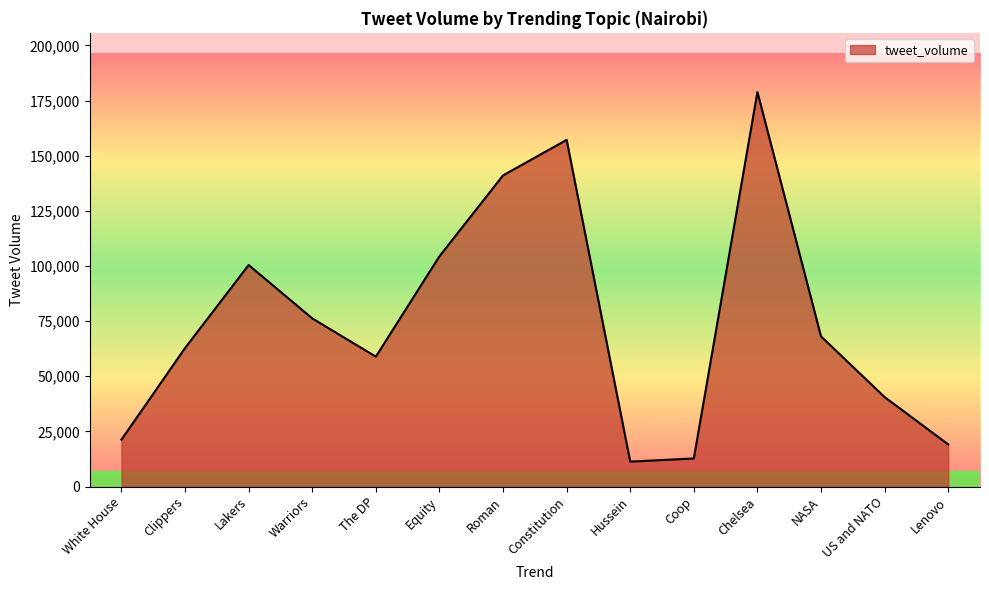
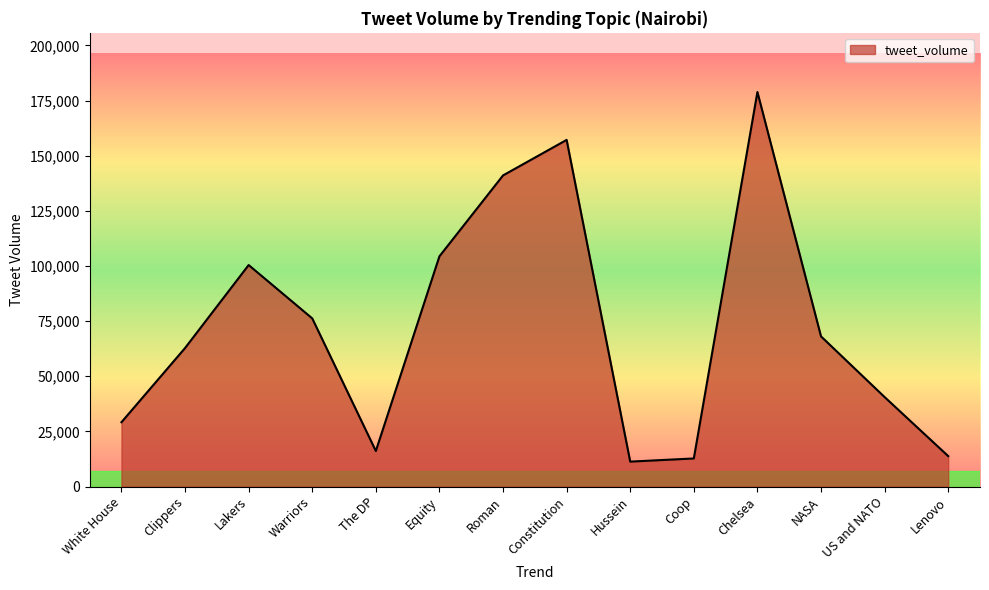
White House: 21,000 -> 29,000
The DP: 59,000 -> 16,000
Lenovo: 19,000 -> 14,000
